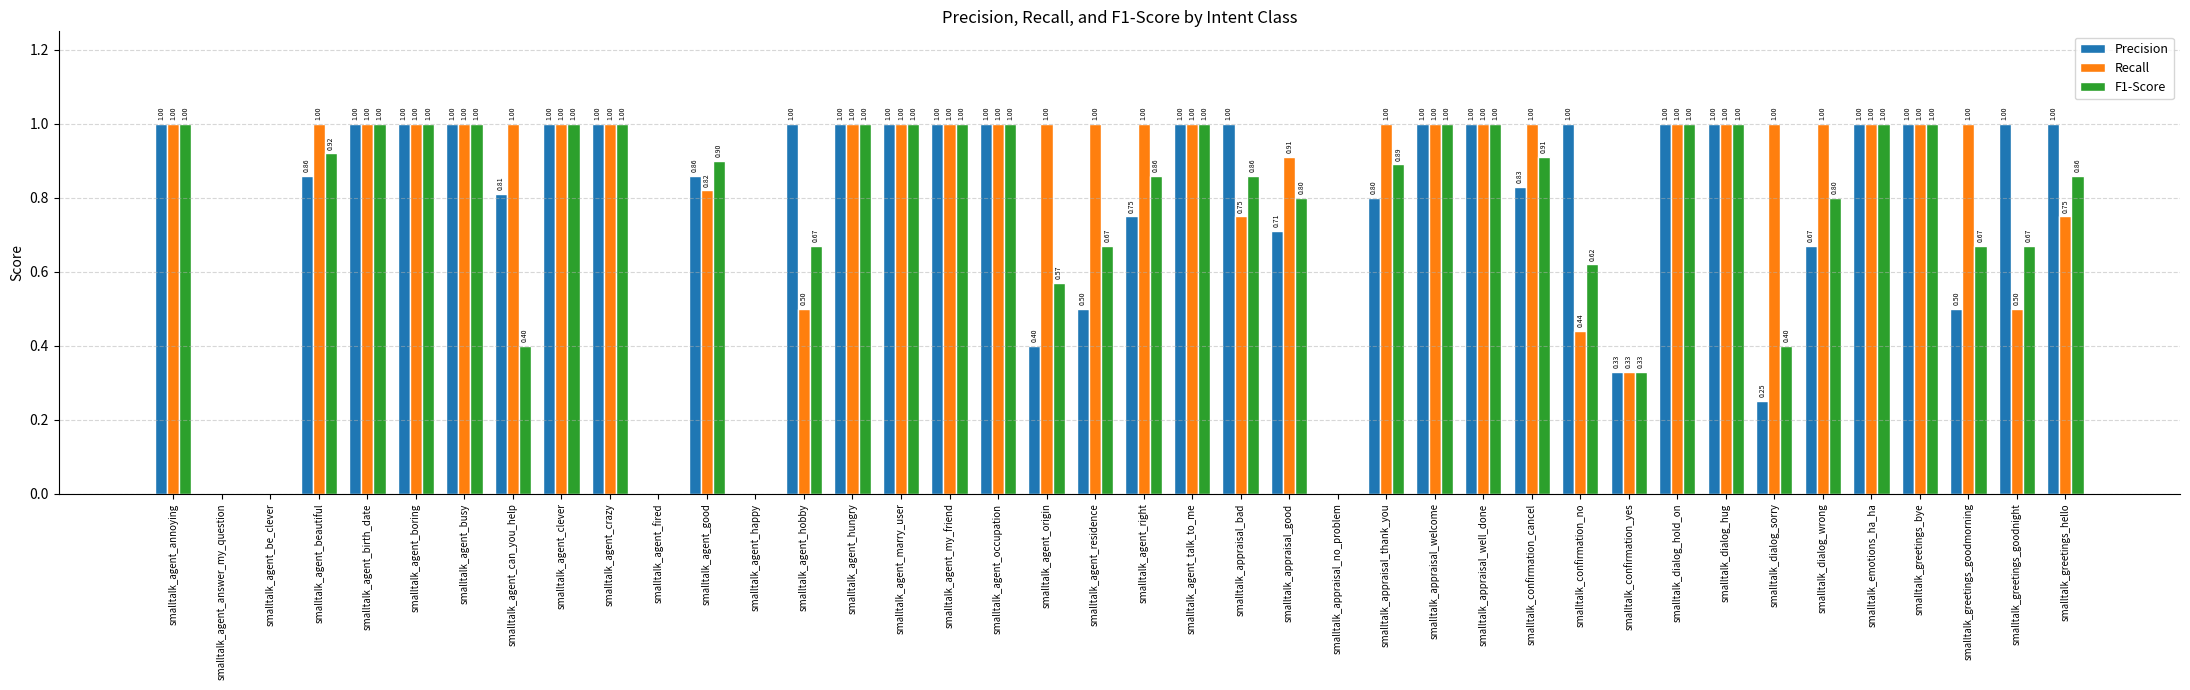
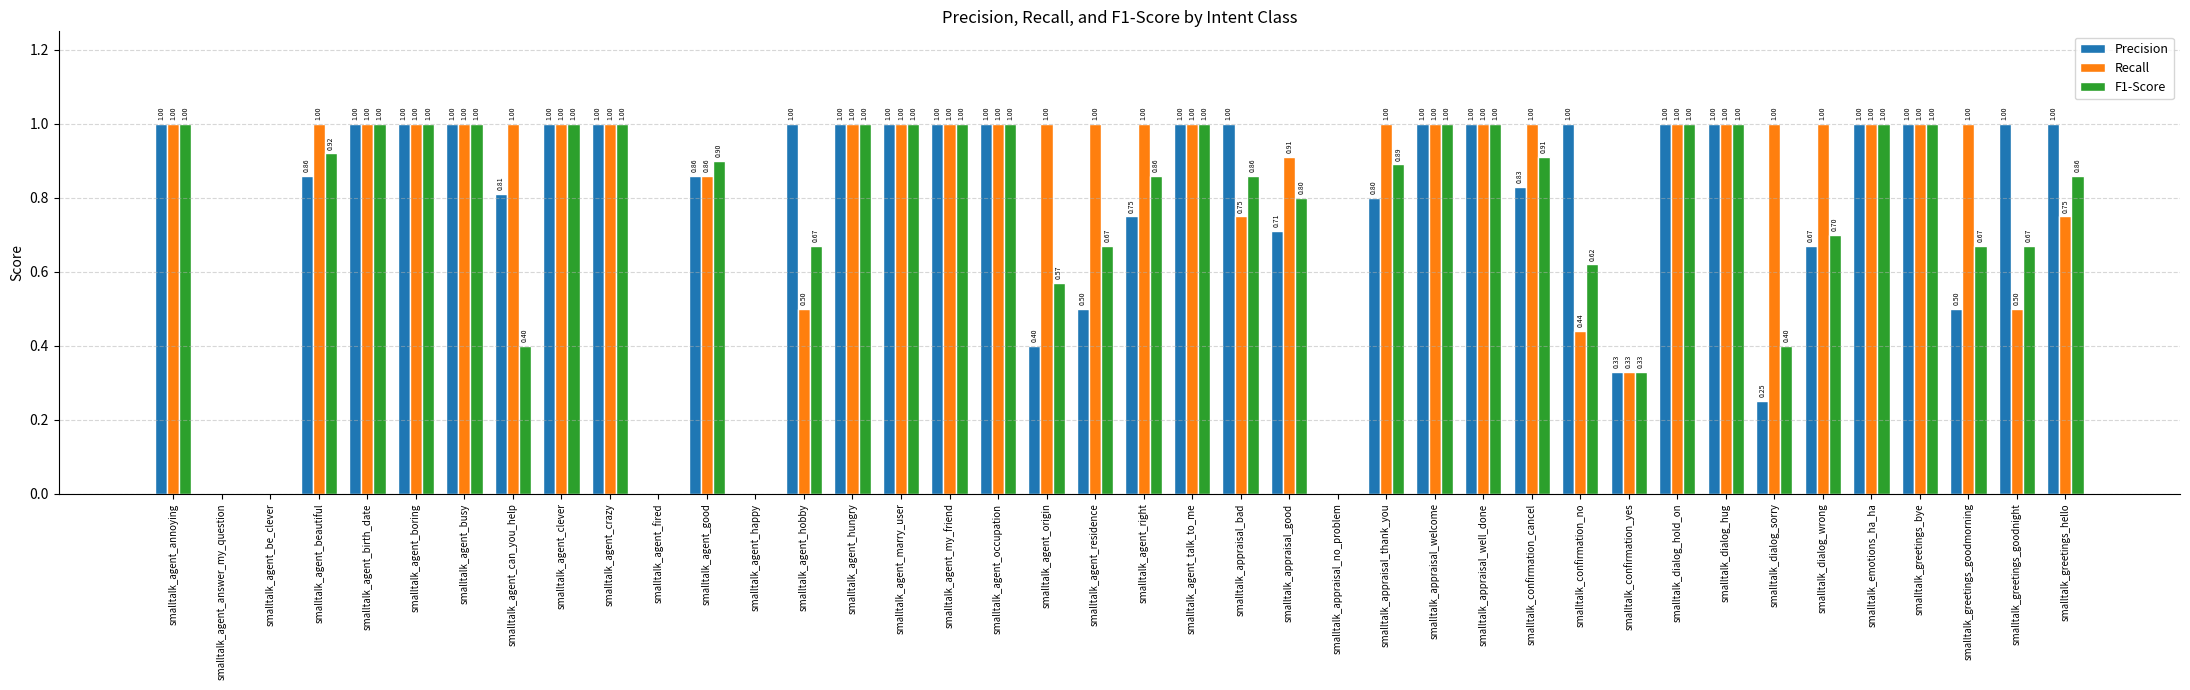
Recall, smalltalk_agent_good: 0.82 -> 0.86
F1-Score, smalltalk_dialog_wrong: 0.80 -> 0.70
